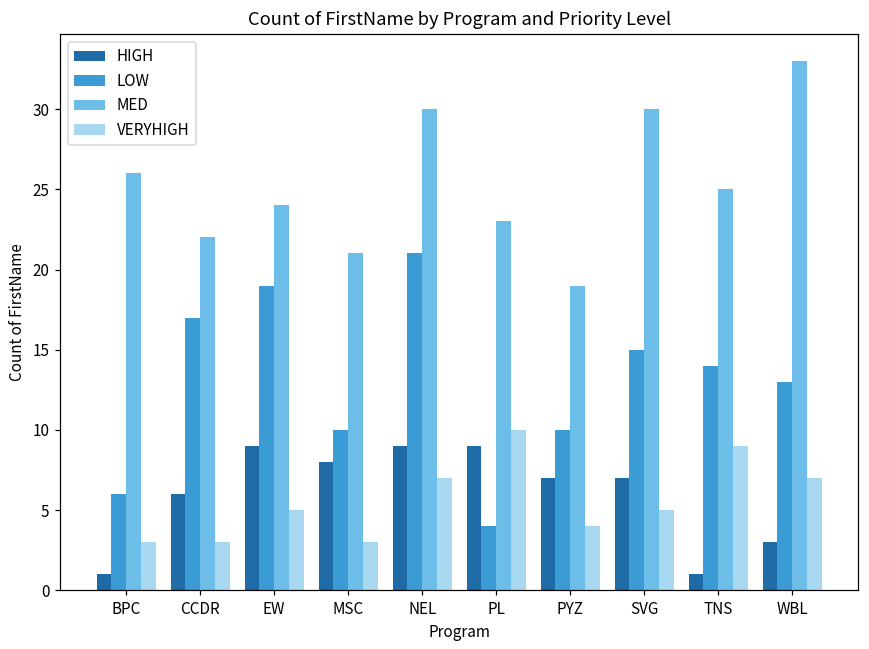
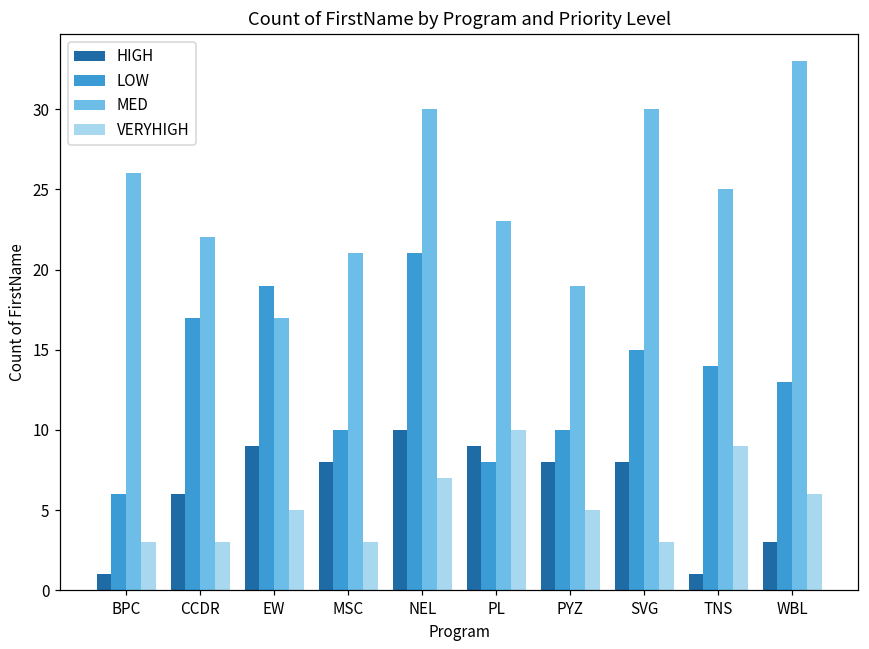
MED, EW: 24 -> 17
HIGH, NEL: 9 -> 10
LOW, PL: 4 -> 8
HIGH, PYZ: 7 -> 8
VERYHIGH, PYZ: 4 -> 5
HIGH, SVG: 7 -> 8
VERYHIGH, SVG: 5 -> 3
VERYHIGH, WBL: 7 -> 6
